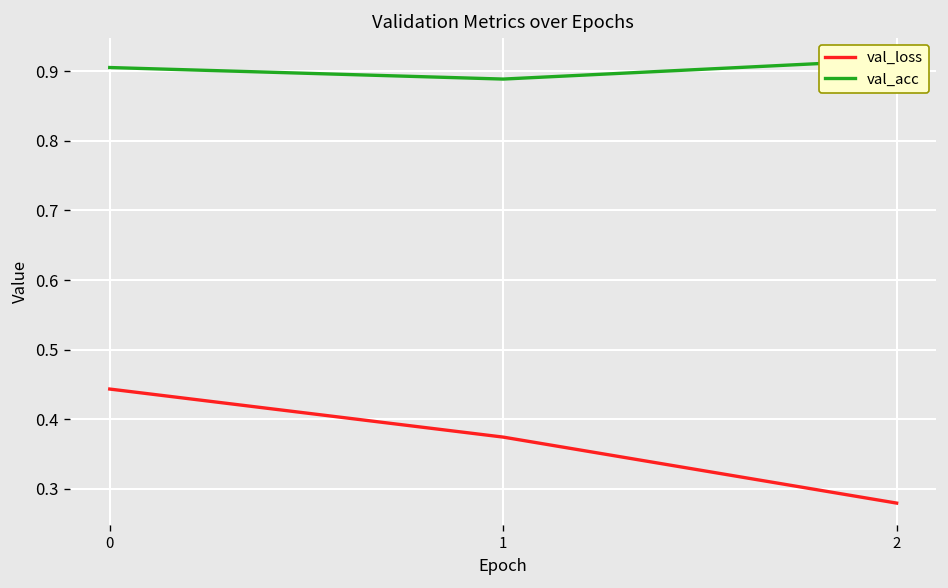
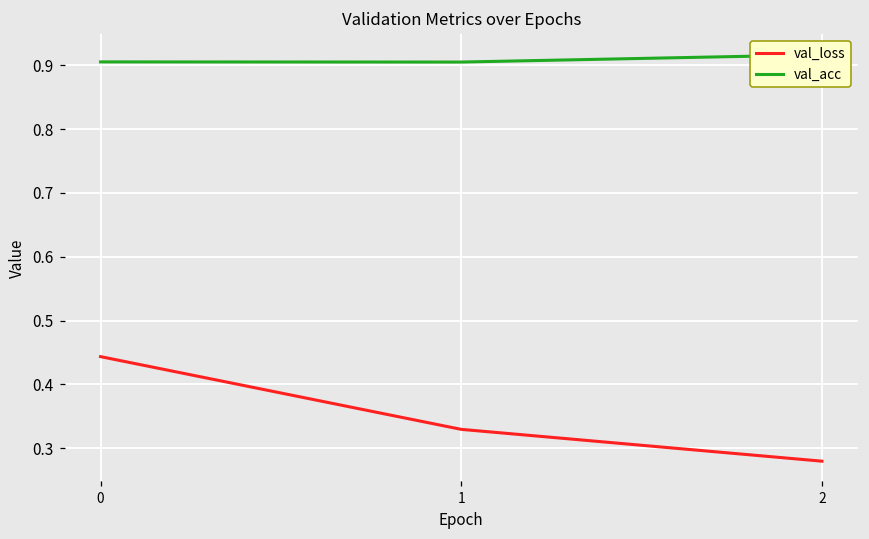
val_loss, 1: 0.37 -> 0.33
val_acc, 1: 0.89 -> 0.90
